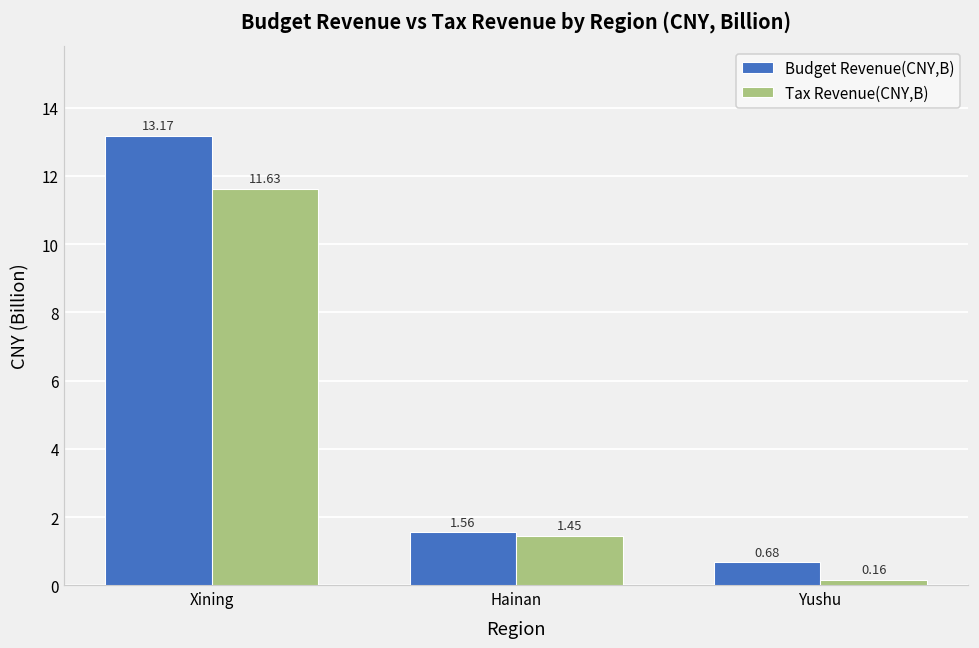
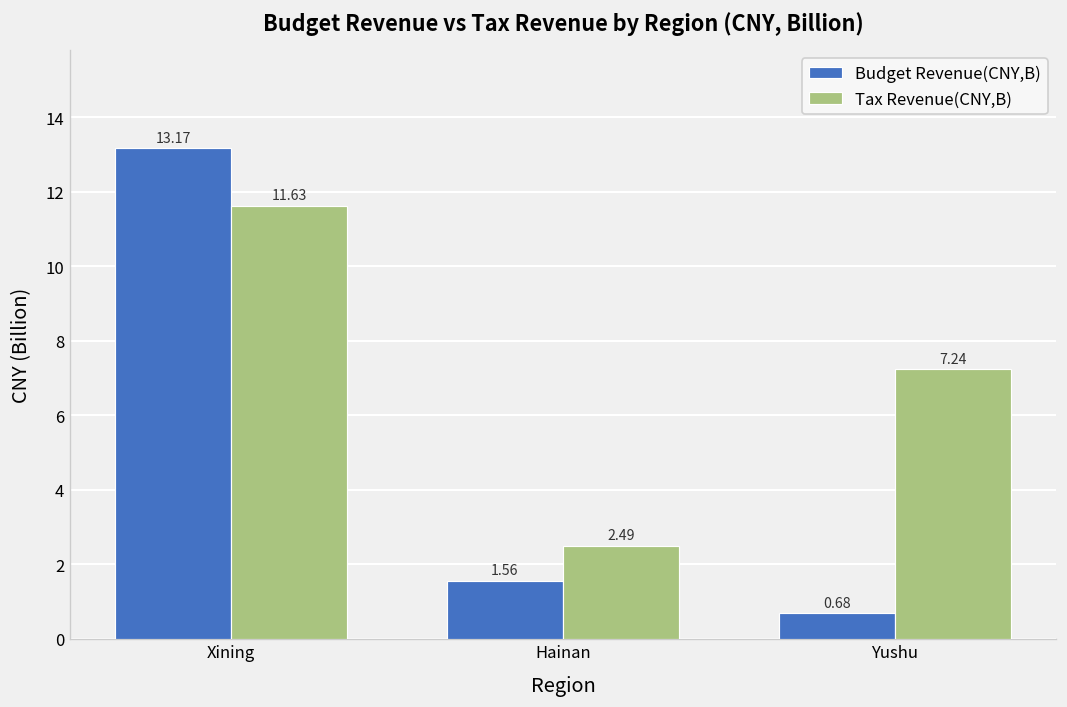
Tax Revenue(CNY,B), Hainan: 1.45 -> 2.49
Tax Revenue(CNY,B), Yushu: 0.16 -> 7.24
